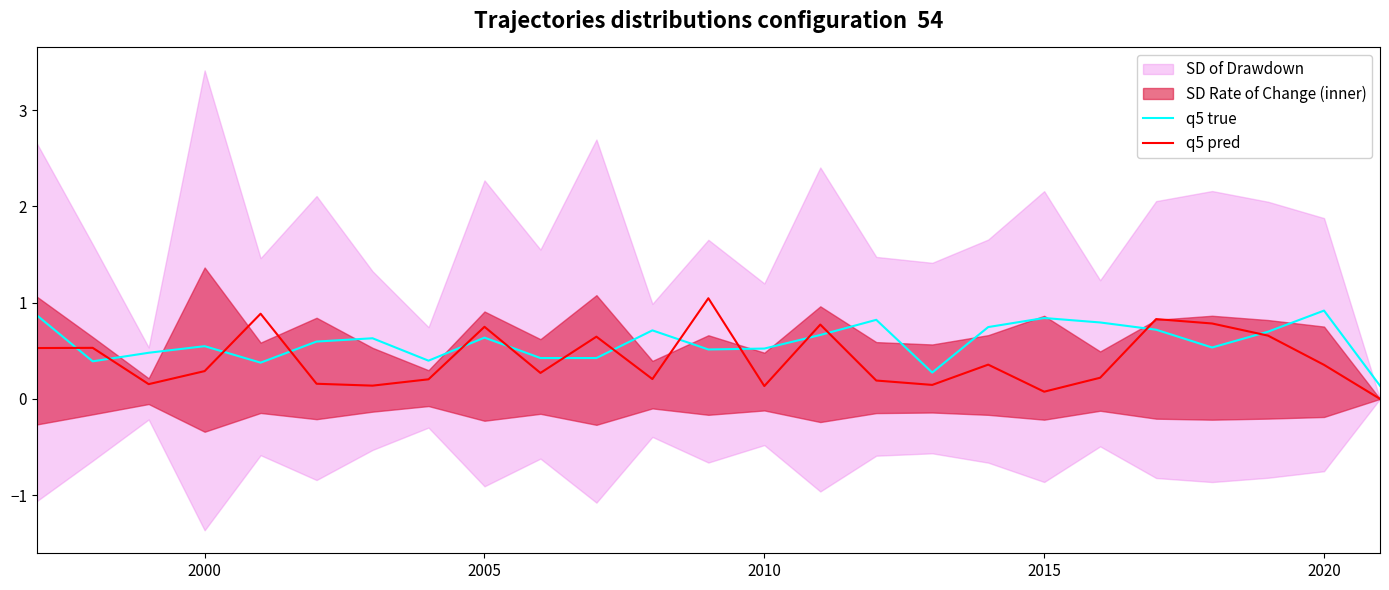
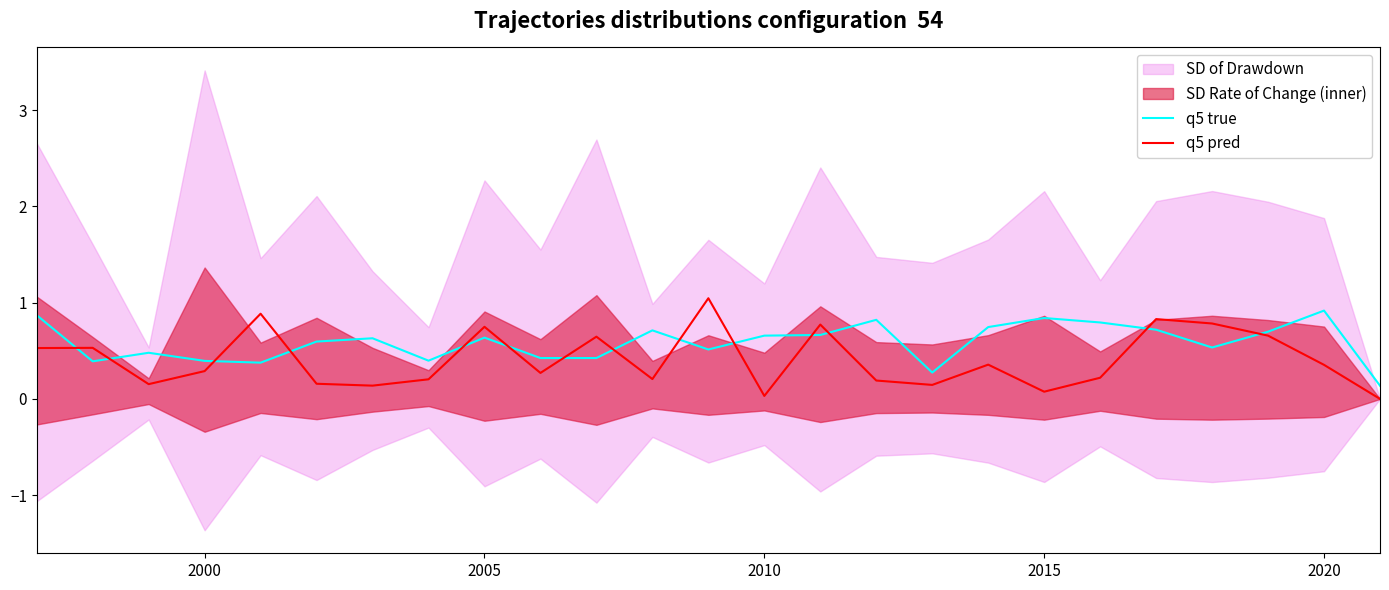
q5 true, 2000: 0.5 -> 0.4
q5 true, 2010: 0.5 -> 0.7
q5 pred, 2010: 0.1 -> 0.0
